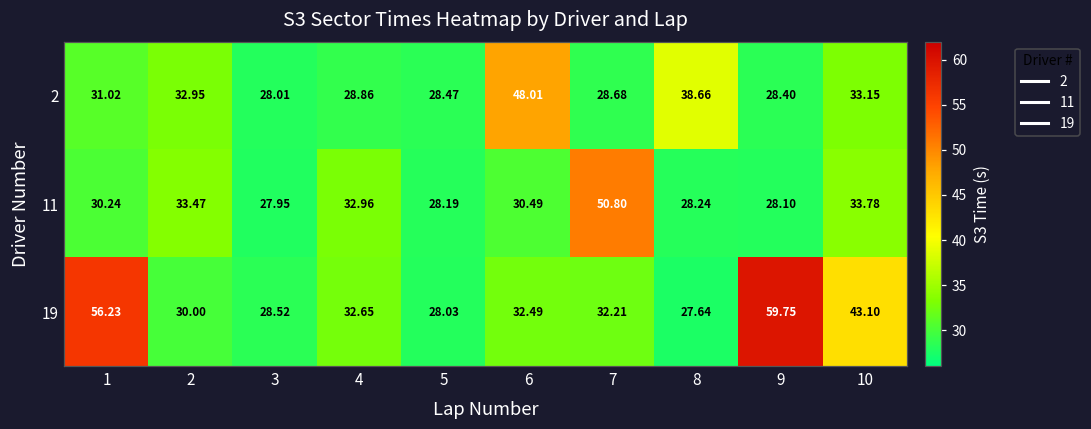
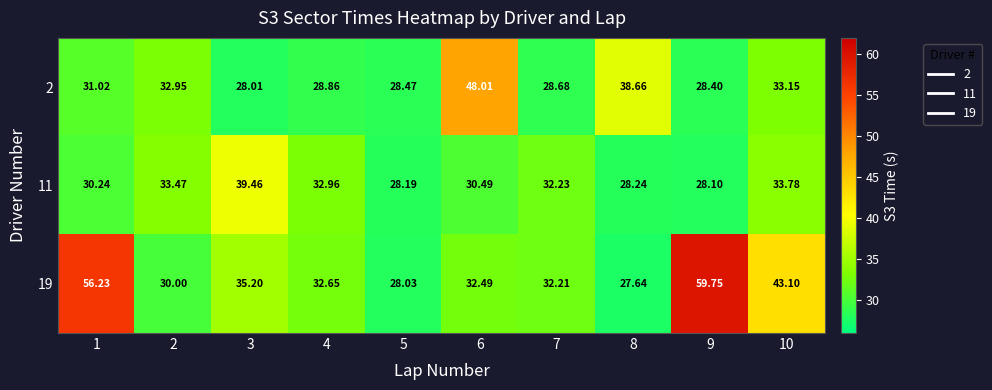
11, 3: 27.95 -> 39.46
11, 7: 50.80 -> 32.23
19, 3: 28.52 -> 35.20
